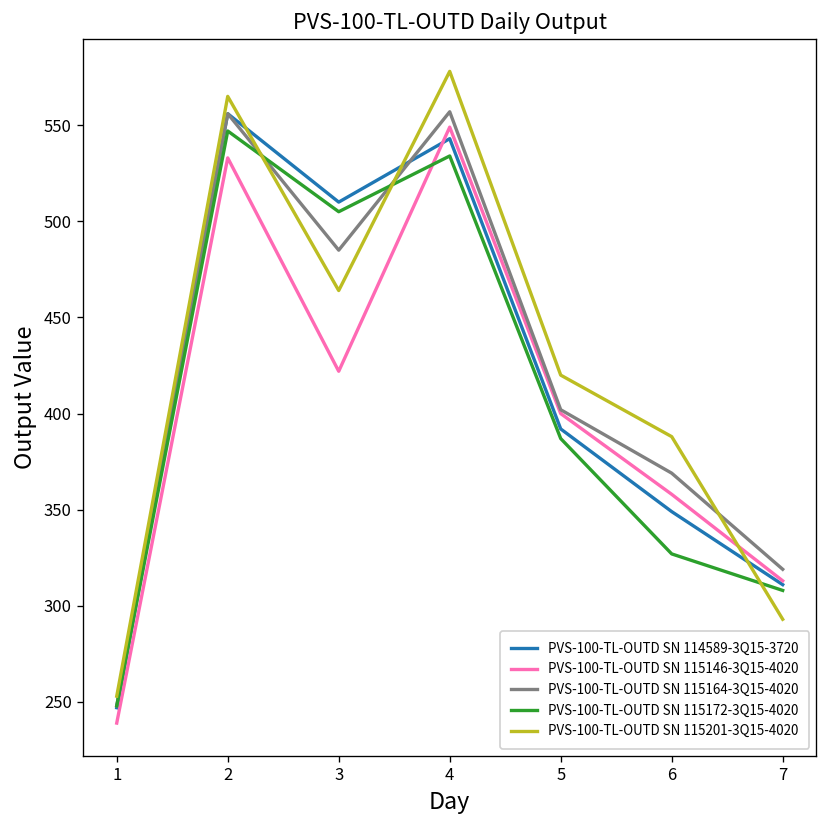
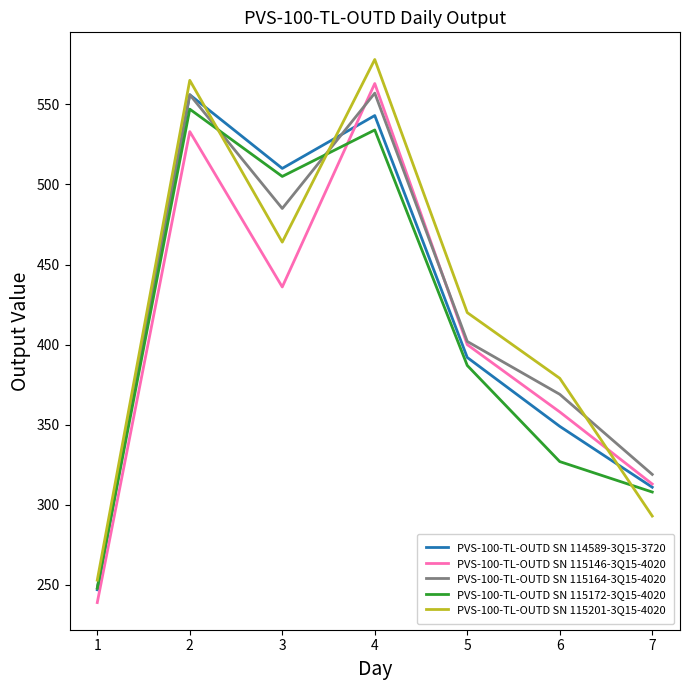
PVS-100-TL-OUTD SN 115146-3Q15-4020, 3: 422 -> 436
PVS-100-TL-OUTD SN 115146-3Q15-4020, 4: 549 -> 563
PVS-100-TL-OUTD SN 115201-3Q15-4020, 6: 388 -> 379
